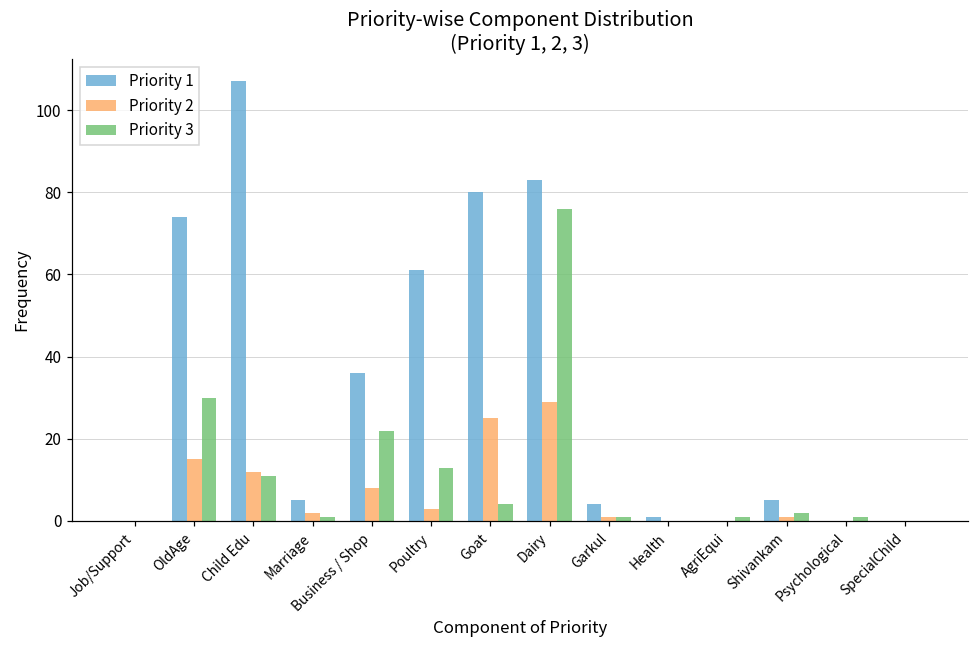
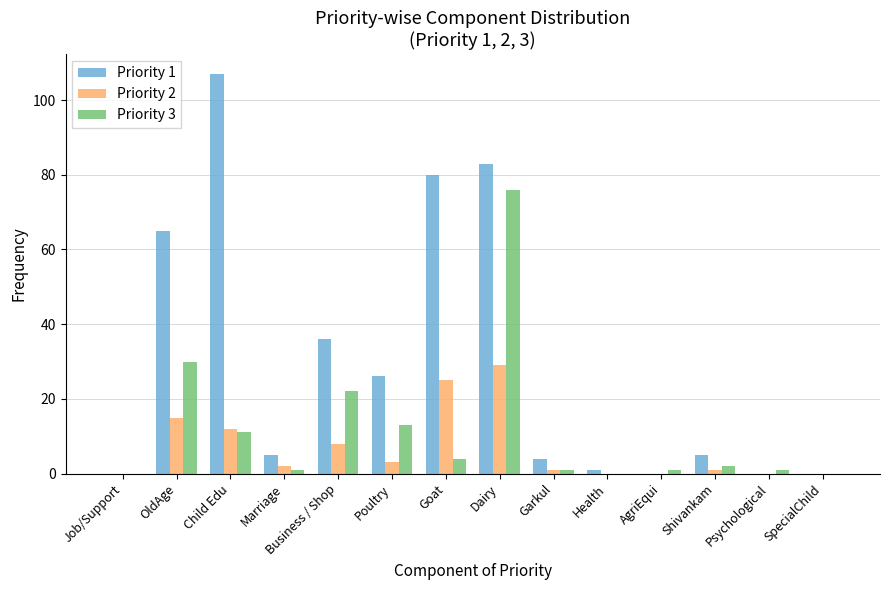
Priority 1, OldAge: 74 -> 65
Priority 1, Poultry: 61 -> 26
